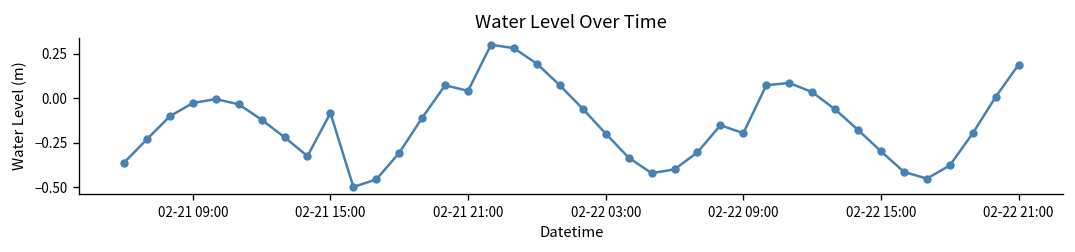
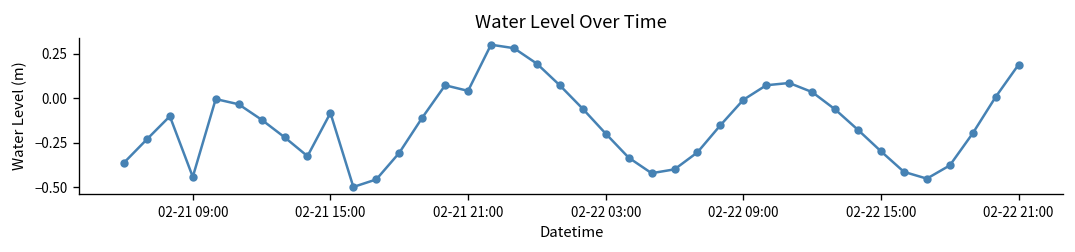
02-21 09:00: -0.03 -> -0.44
02-22 09:00: -0.20 -> -0.01
